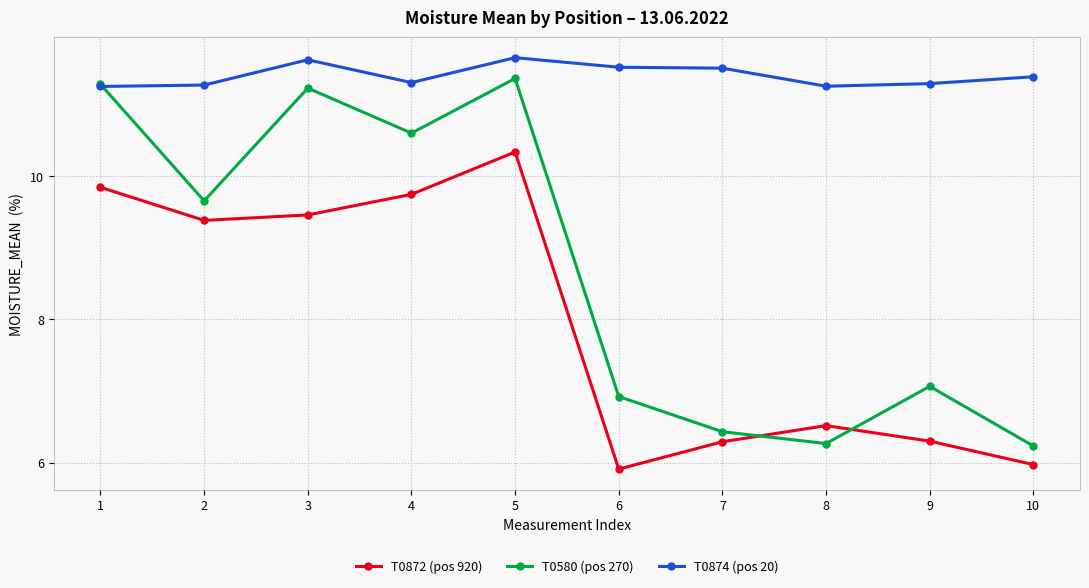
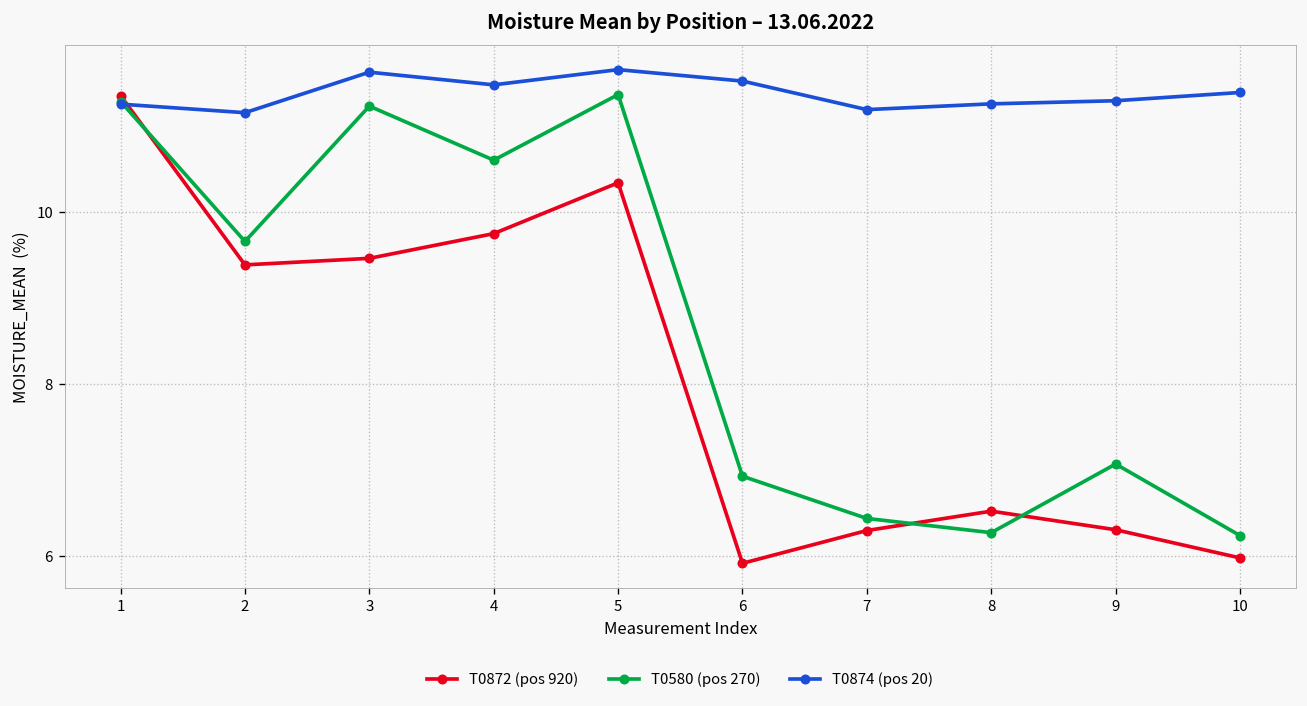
T0872 (pos 920), 1: 9.8 -> 11.4
T0874 (pos 20), 2: 11.3 -> 11.2
T0874 (pos 20), 4: 11.3 -> 11.5
T0874 (pos 20), 7: 11.5 -> 11.2
